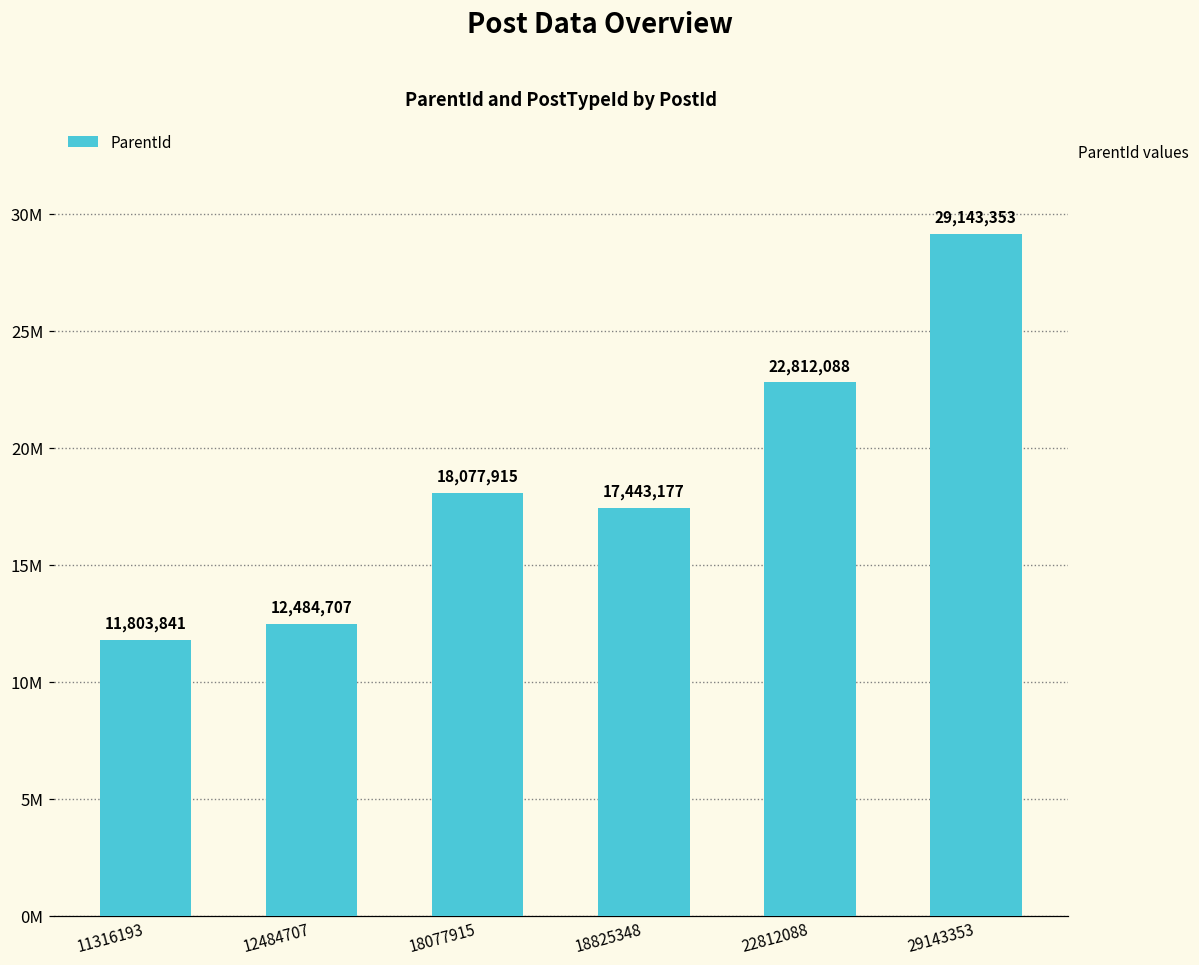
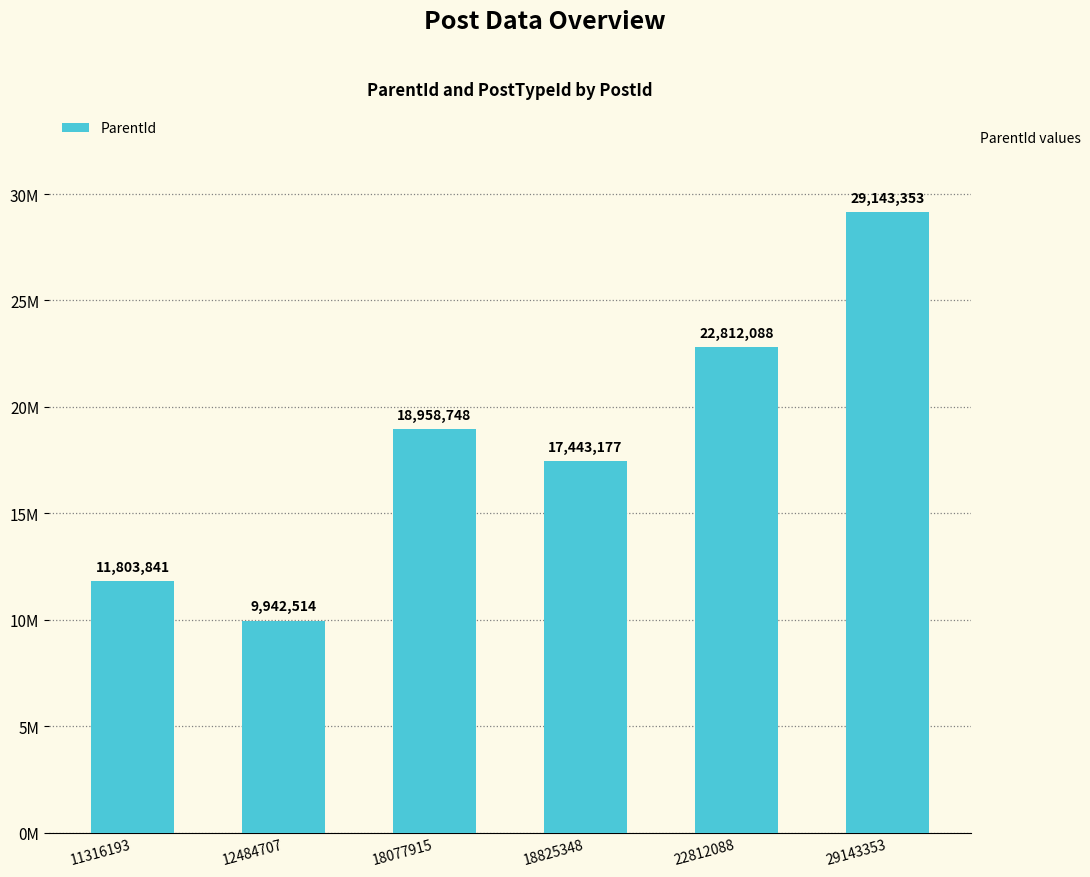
12484707: 12,484,707 -> 9,942,514
18077915: 18,077,915 -> 18,958,748
